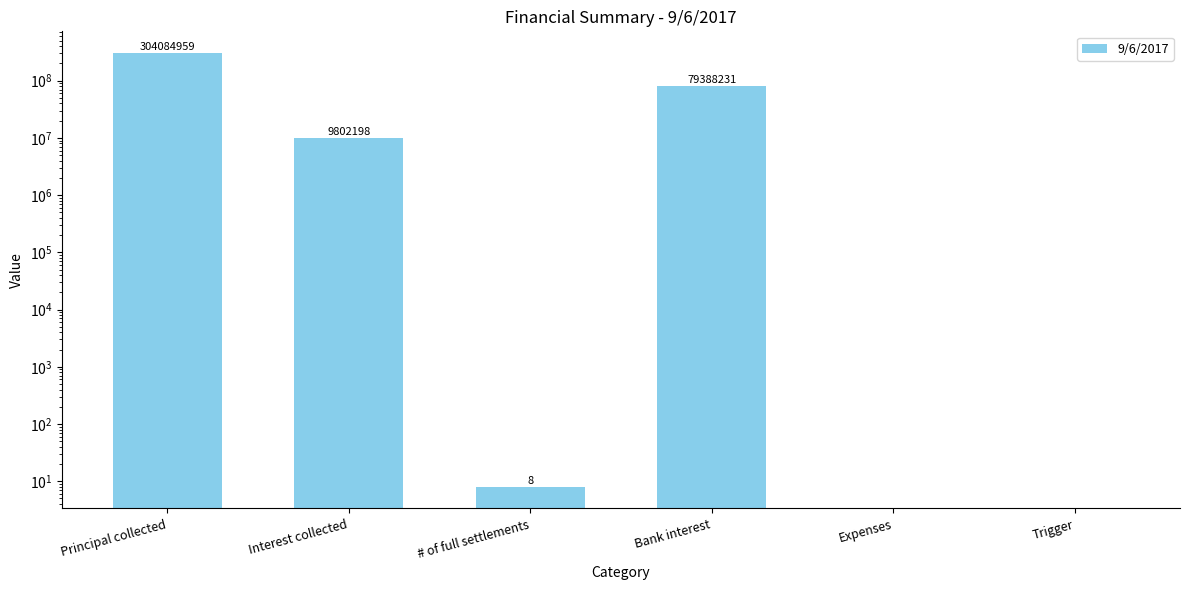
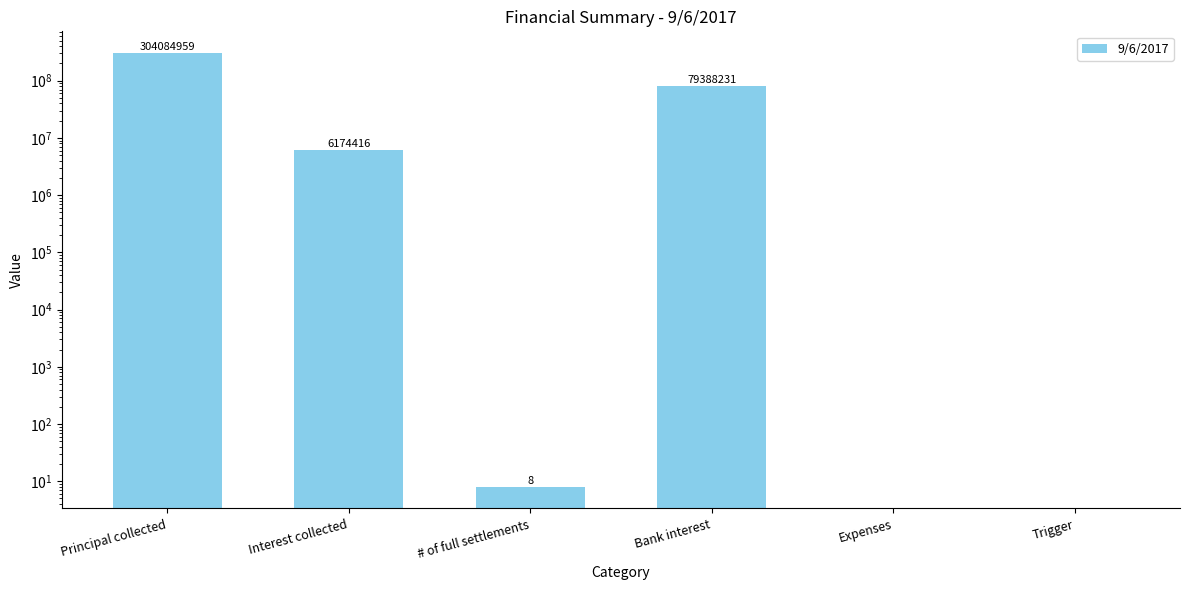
Interest collected: 9802198 -> 6174416
